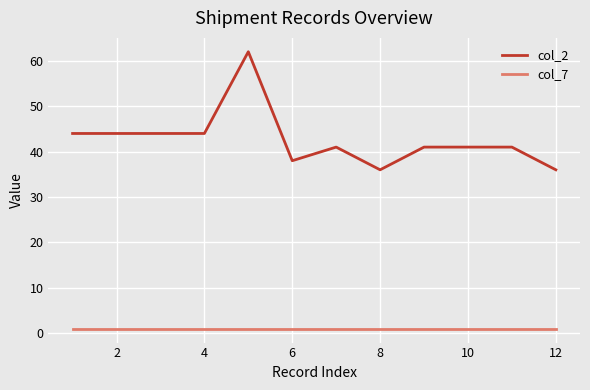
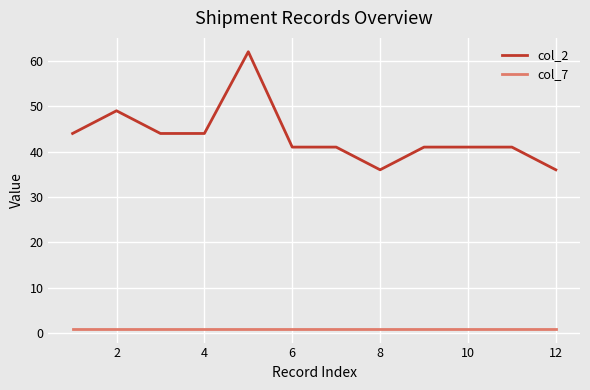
col_2, 2: 44 -> 49
col_2, 6: 38 -> 41
